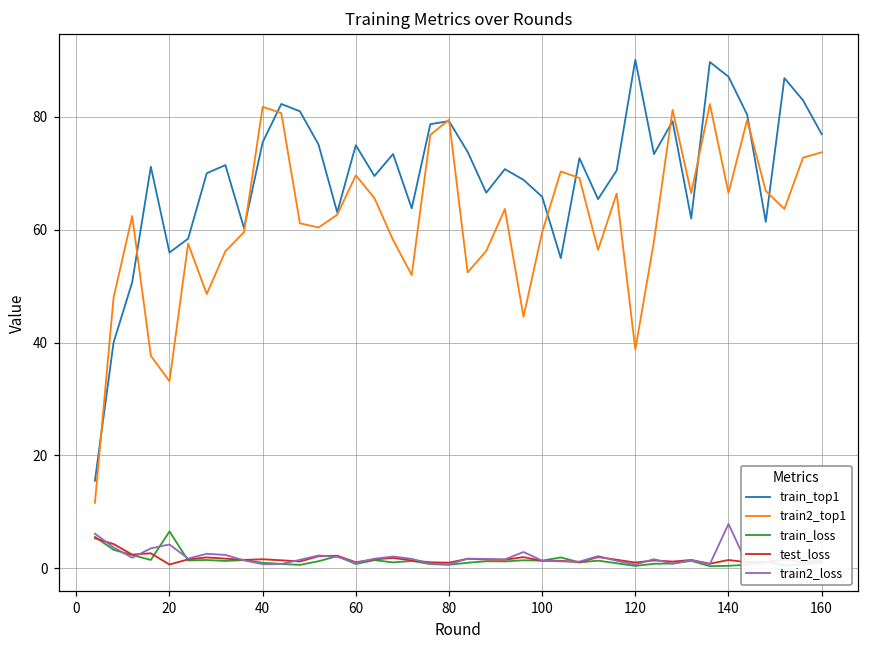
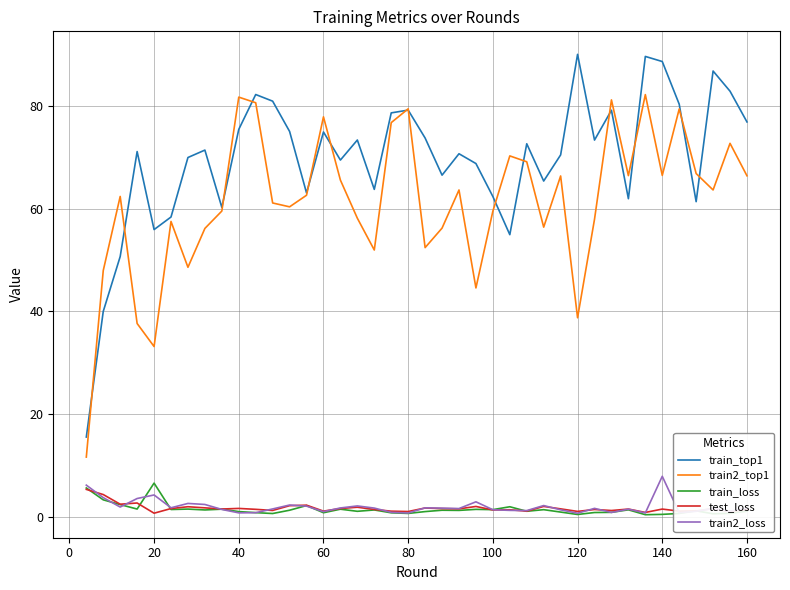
train2_top1, 60: 70 -> 78
train_top1, 100: 66 -> 62
train_top1, 140: 87 -> 89
train2_top1, 160: 74 -> 66
